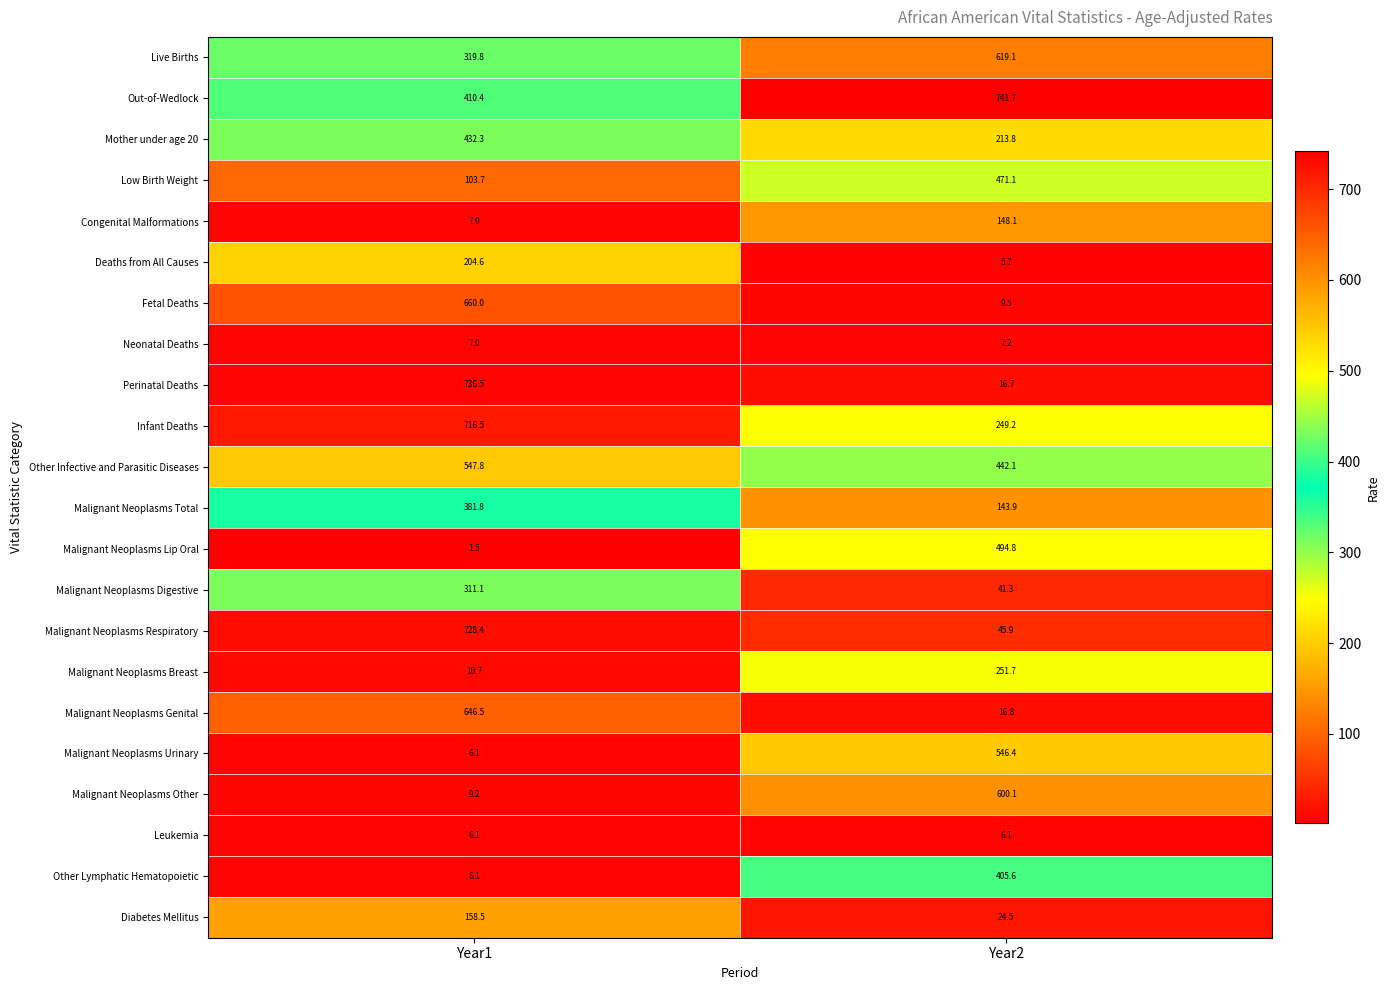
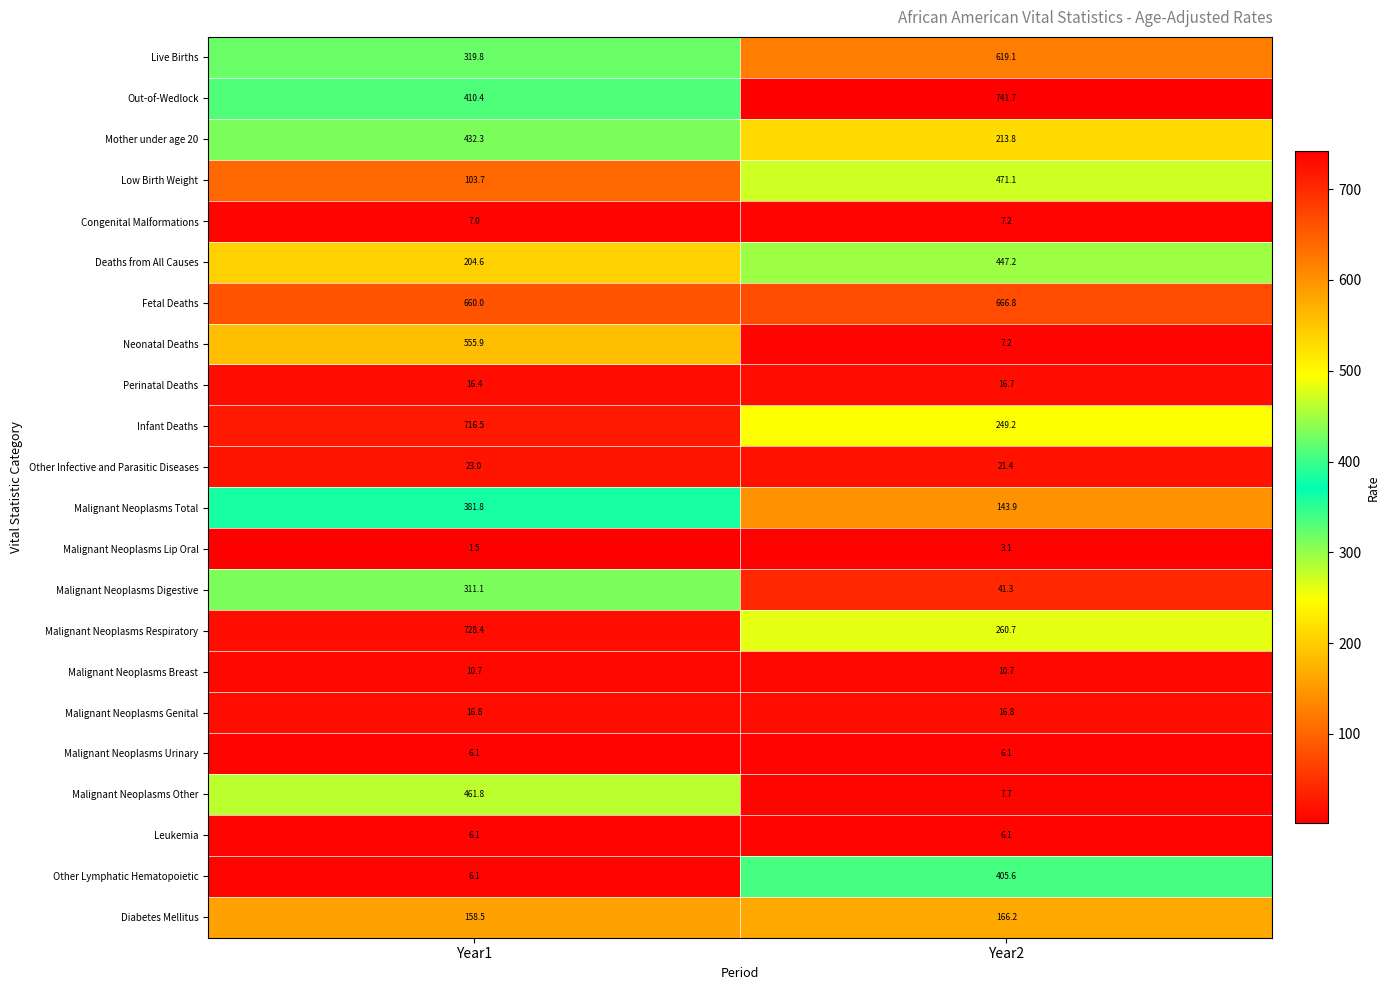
Congenital Malformations, Year2: 148.1 -> 7.2
Deaths from All Causes, Year2: 5.7 -> 447.2
Fetal Deaths, Year2: 9.5 -> 666.8
Neonatal Deaths, Year1: 7.0 -> 555.9
Perinatal Deaths, Year1: 736.5 -> 16.4
Other Infective and Parasitic Diseases, Year1: 547.8 -> 23.0
Other Infective and Parasitic Diseases, Year2: 442.1 -> 21.4
Malignant Neoplasms Lip Oral, Year2: 494.8 -> 3.1
Malignant Neoplasms Respiratory, Year2: 45.9 -> 260.7
Malignant Neoplasms Breast, Year2: 251.7 -> 10.7
Malignant Neoplasms Genital, Year1: 646.5 -> 16.8
Malignant Neoplasms Urinary, Year2: 546.4 -> 6.1
Malignant Neoplasms Other, Year1: 9.2 -> 461.8
Malignant Neoplasms Other, Year2: 600.1 -> 7.7
Diabetes Mellitus, Year2: 24.5 -> 166.2
